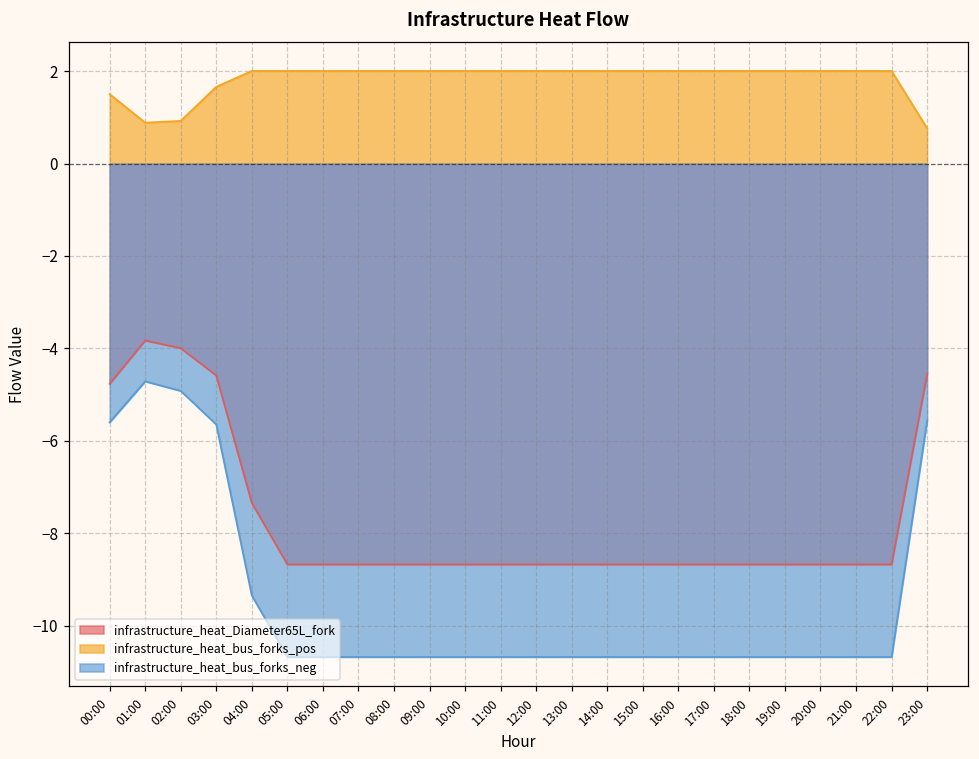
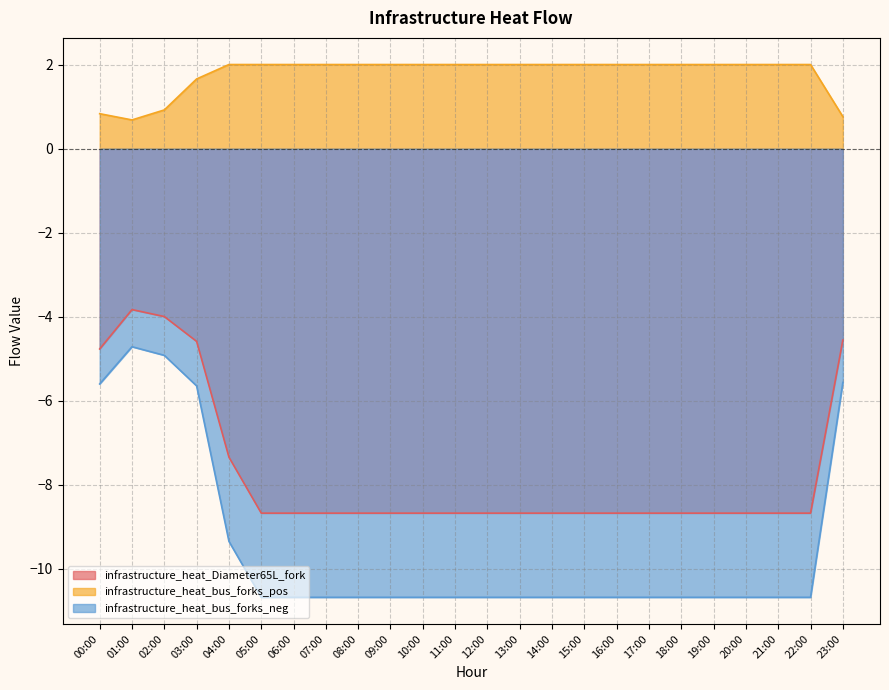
infrastructure_heat_bus_forks_pos, 00:00: 1.5 -> 0.8
infrastructure_heat_bus_forks_pos, 01:00: 0.9 -> 0.7
